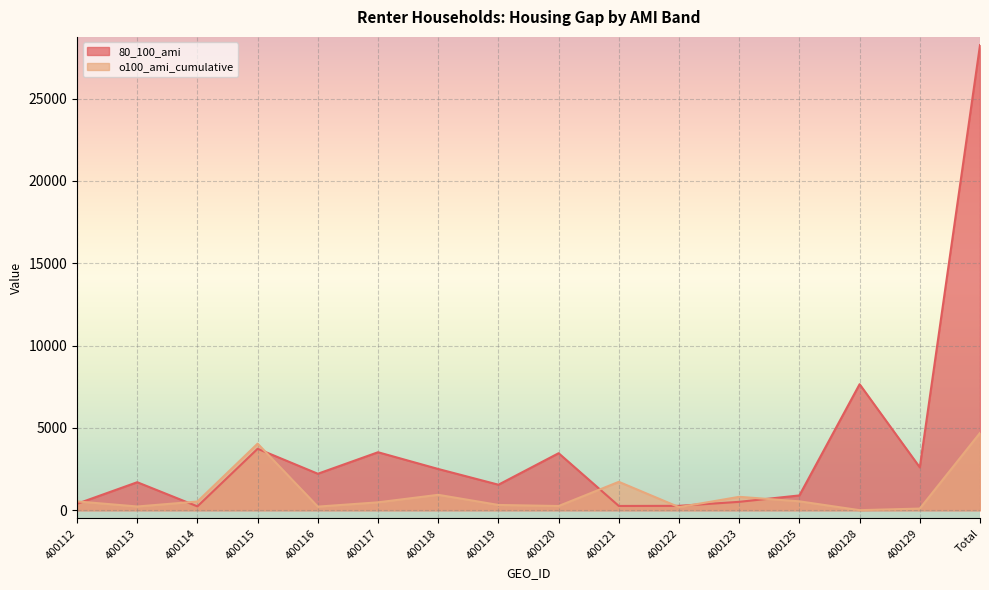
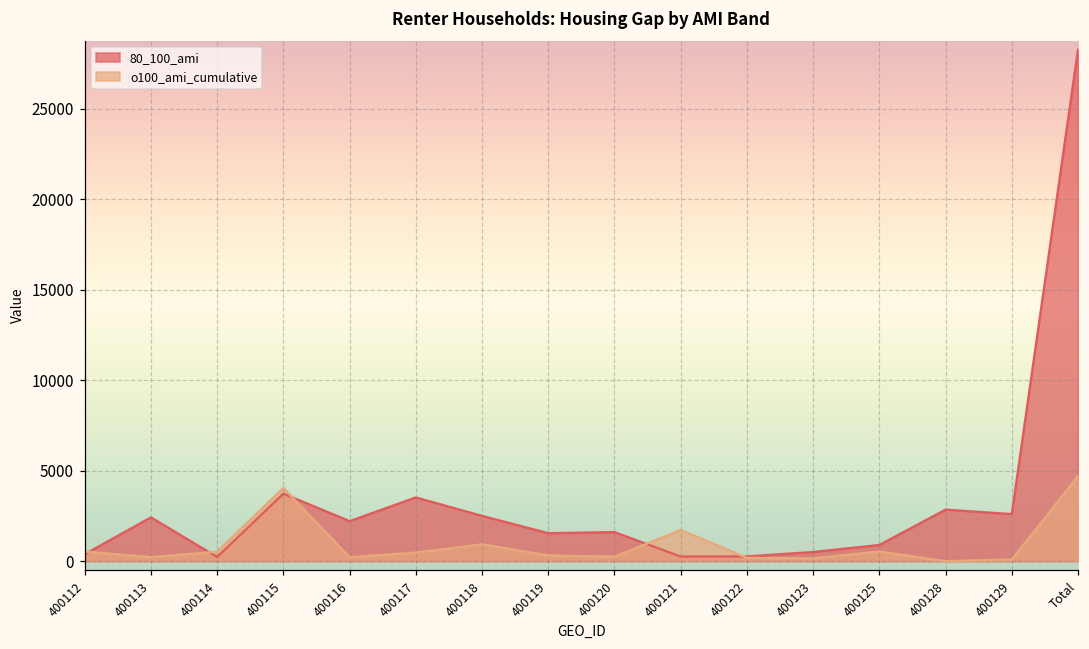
80_100_ami, 400113: 1700 -> 2400
80_100_ami, 400120: 3500 -> 1600
o100_ami_cumulative, 400123: 800 -> 200
80_100_ami, 400128: 7700 -> 2800
